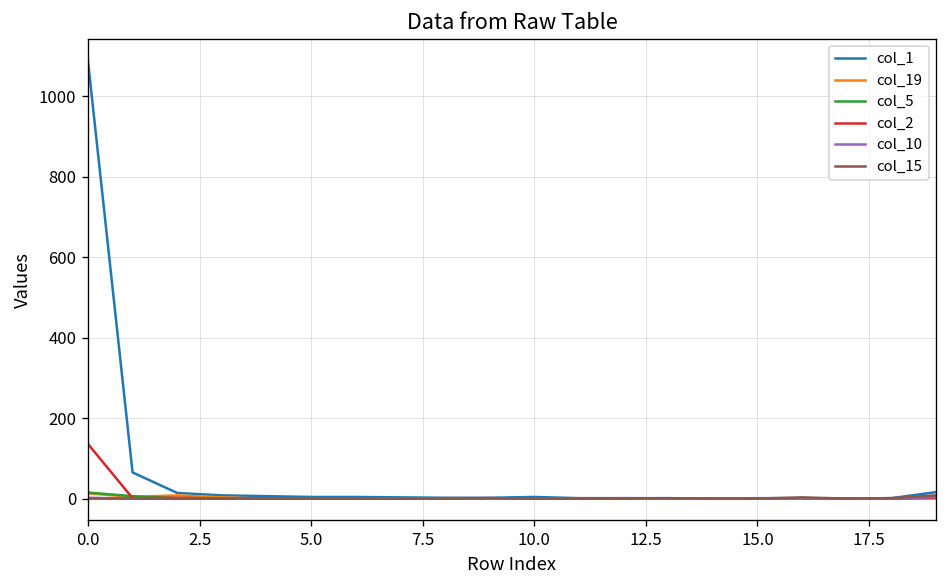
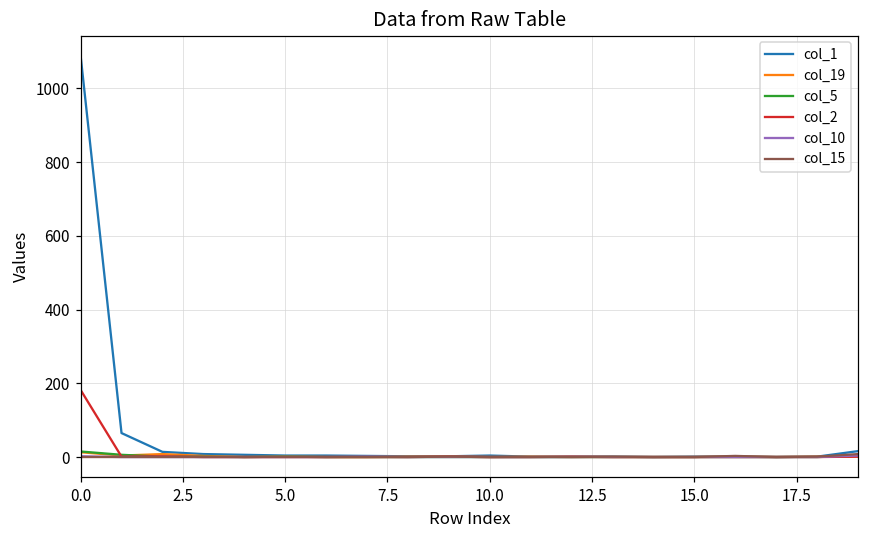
col_2, 0.0: 140 -> 180
